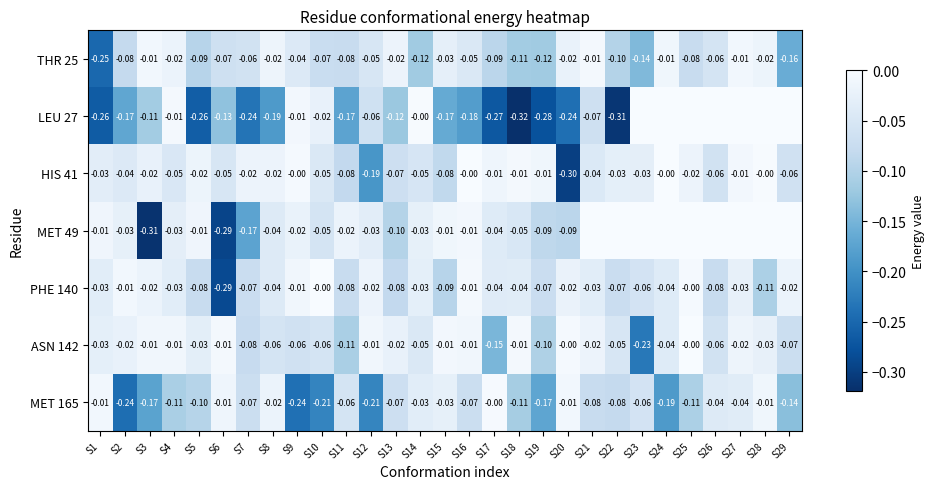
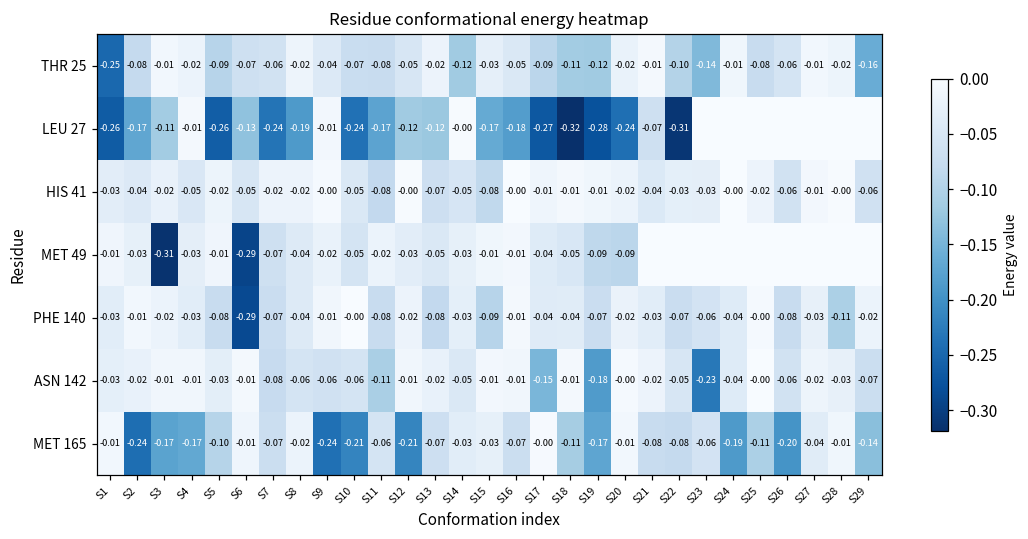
LEU 27, S10: -0.02 -> -0.24
LEU 27, S12: -0.06 -> -0.12
HIS 41, S12: -0.19 -> -0.00
HIS 41, S20: -0.30 -> -0.02
MET 49, S7: -0.17 -> -0.07
MET 49, S13: -0.10 -> -0.05
ASN 142, S19: -0.10 -> -0.18
MET 165, S4: -0.11 -> -0.17
MET 165, S26: -0.04 -> -0.20
